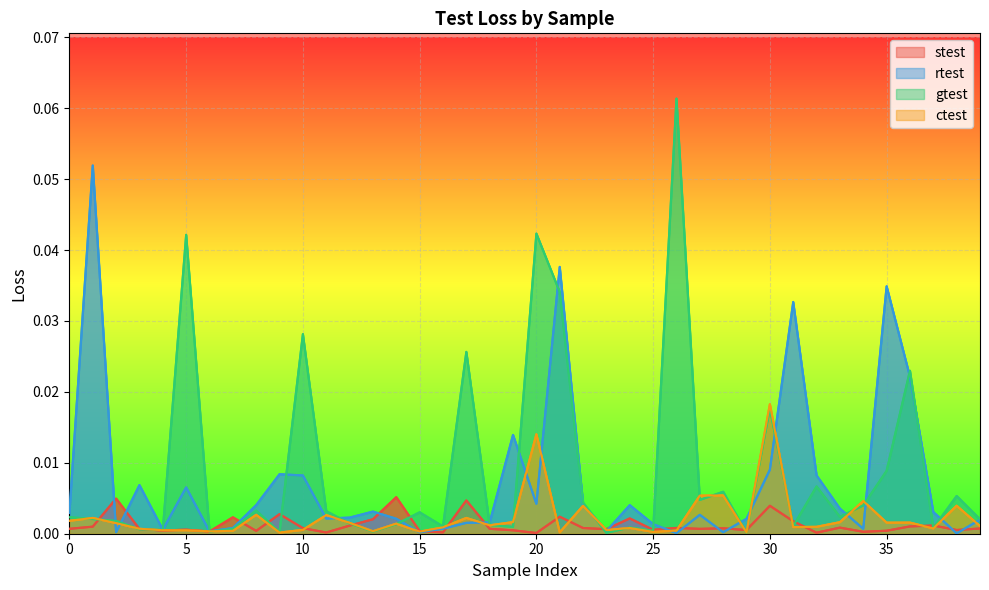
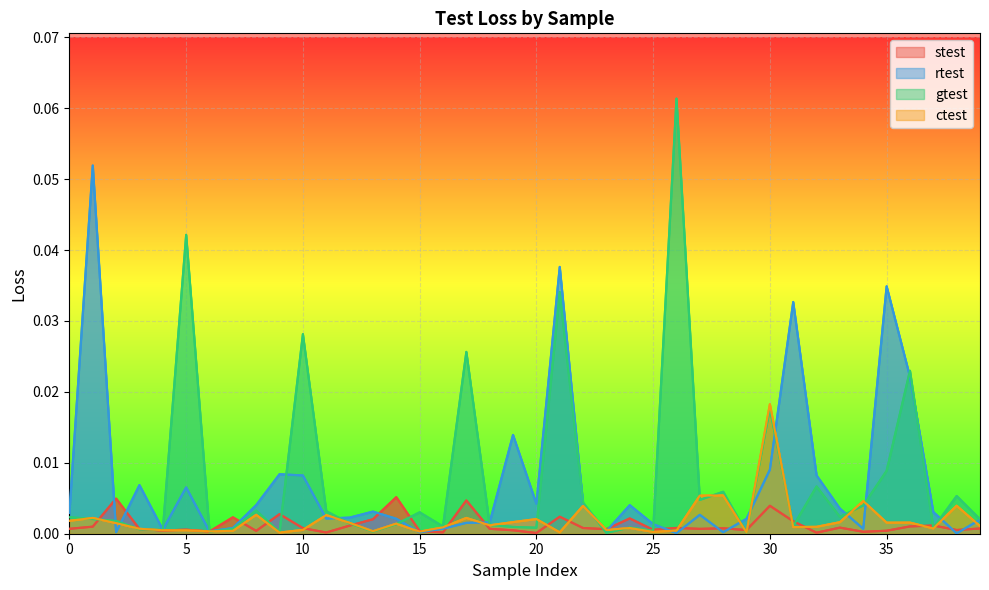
gtest, 20: 0.042 -> 0.001
ctest, 20: 0.014 -> 0.002
